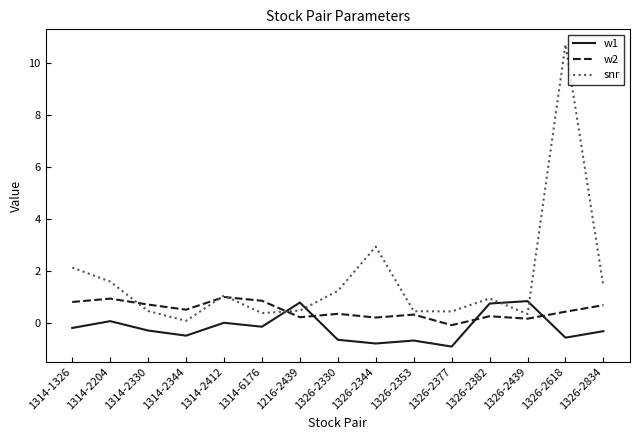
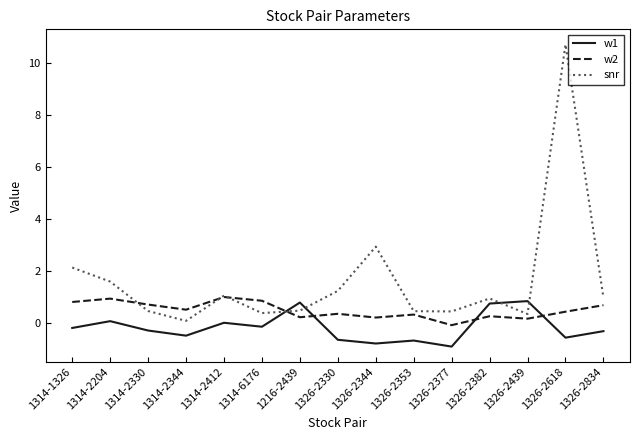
snr, 1326-2834: 1.4 -> 1.0
